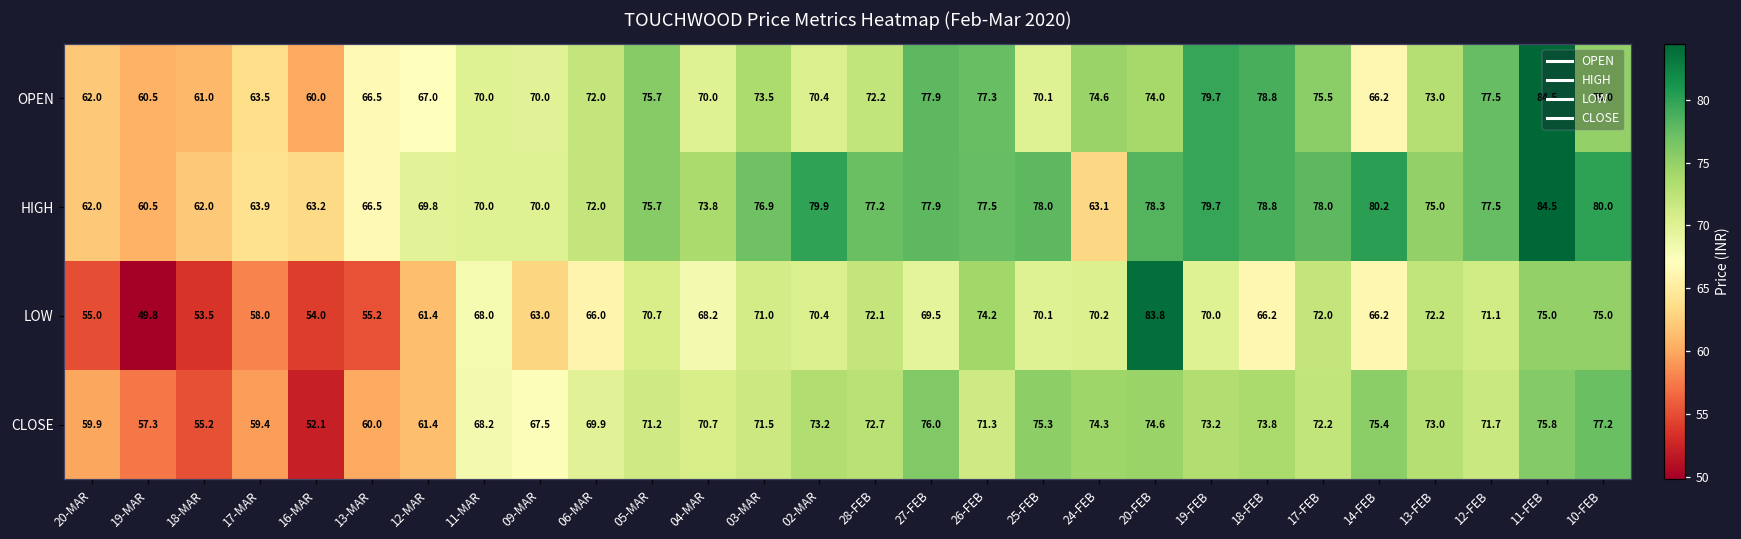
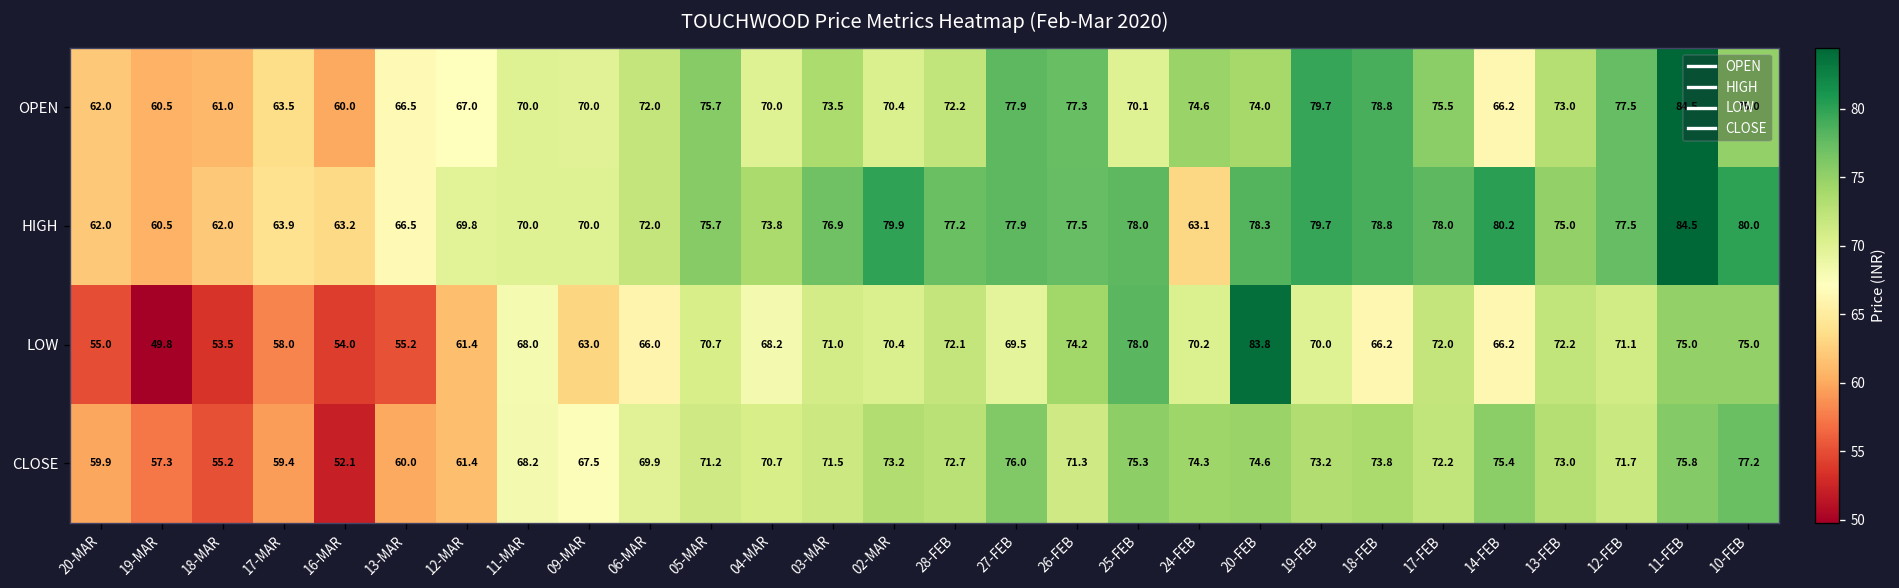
LOW, 25-FEB: 70.1 -> 78.0
